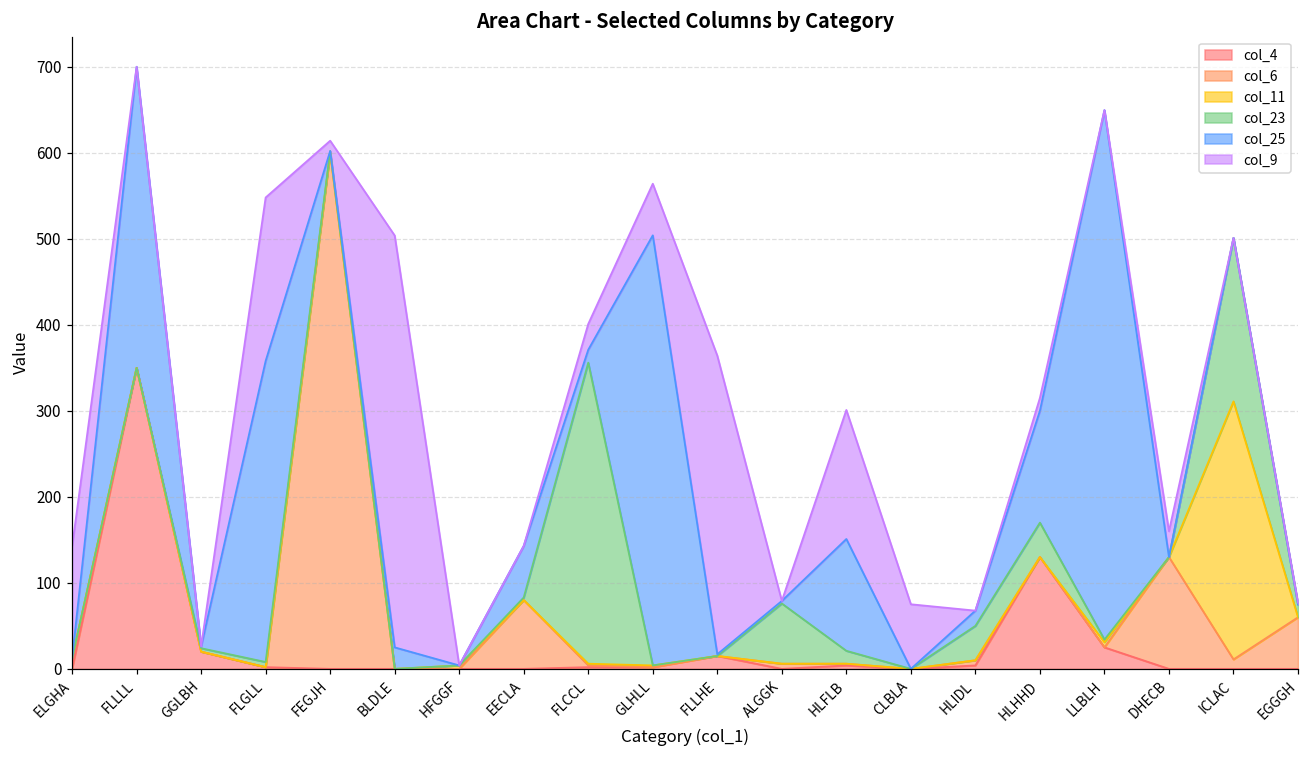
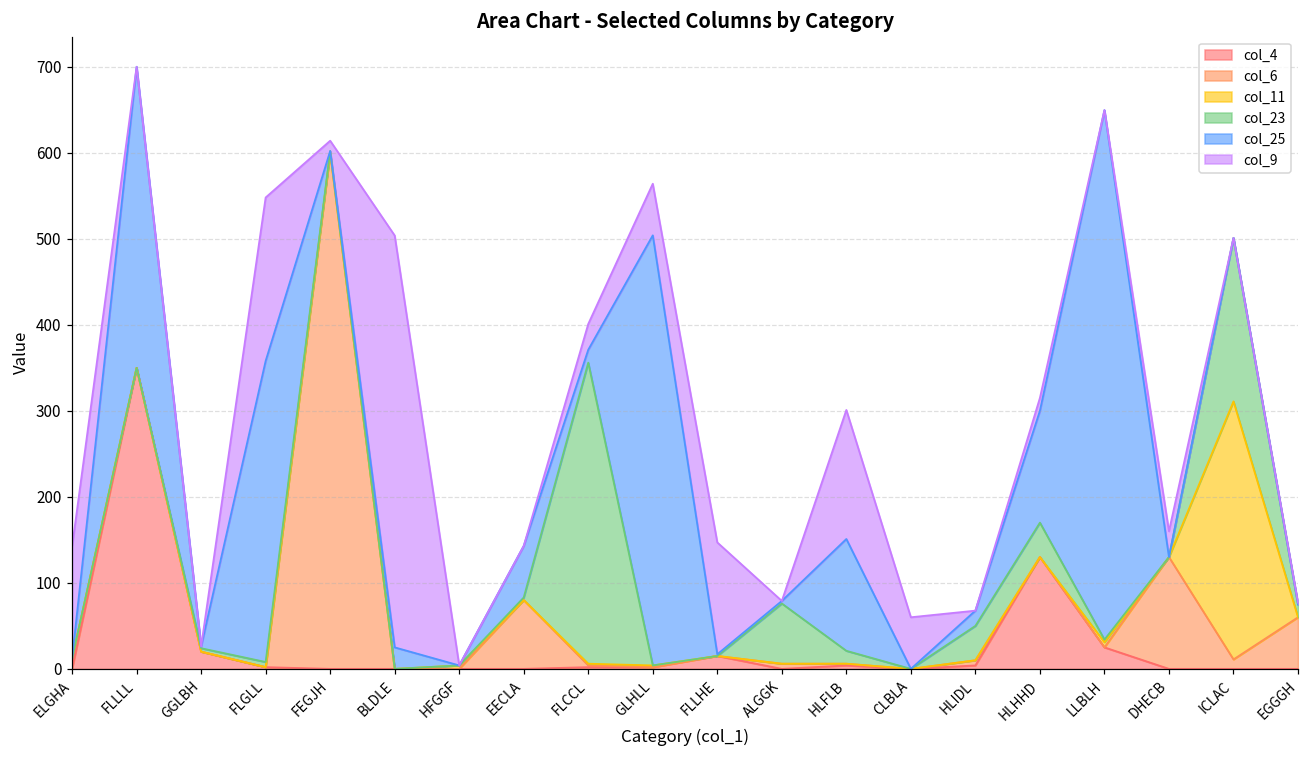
col_9, FLLHE: 350 -> 130
col_9, CLBLA: 80 -> 60
